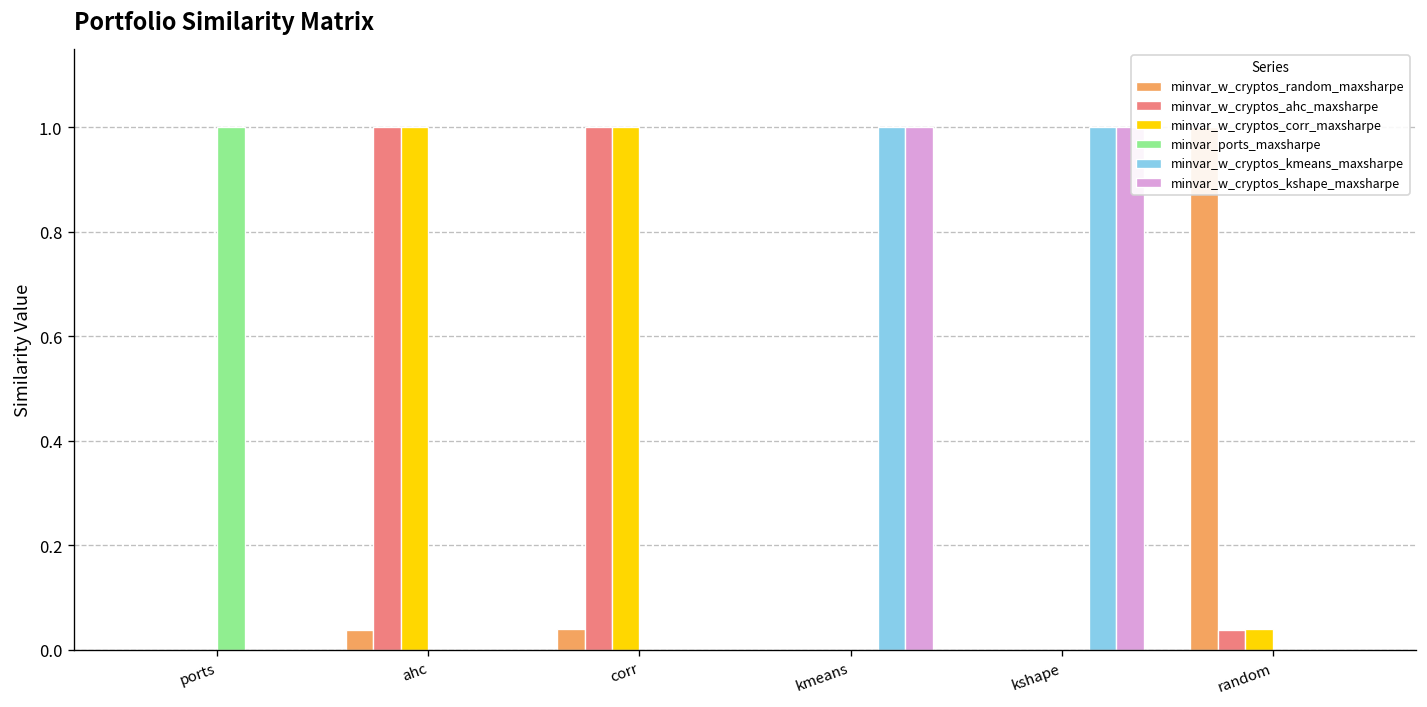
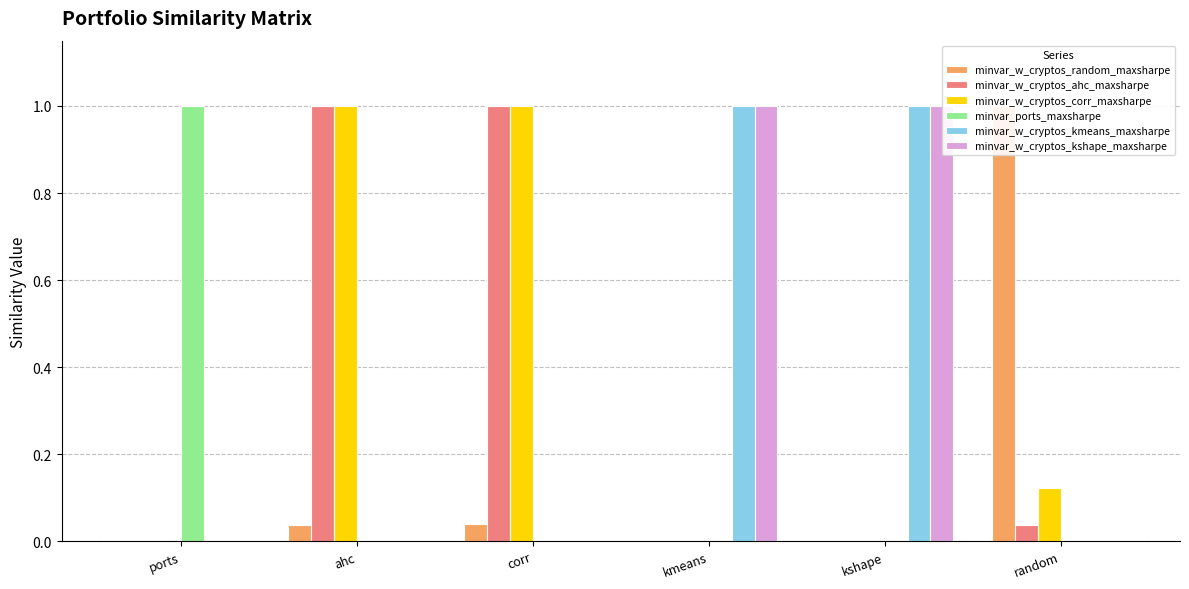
minvar_w_cryptos_corr_maxsharpe, random: 0.04 -> 0.12
